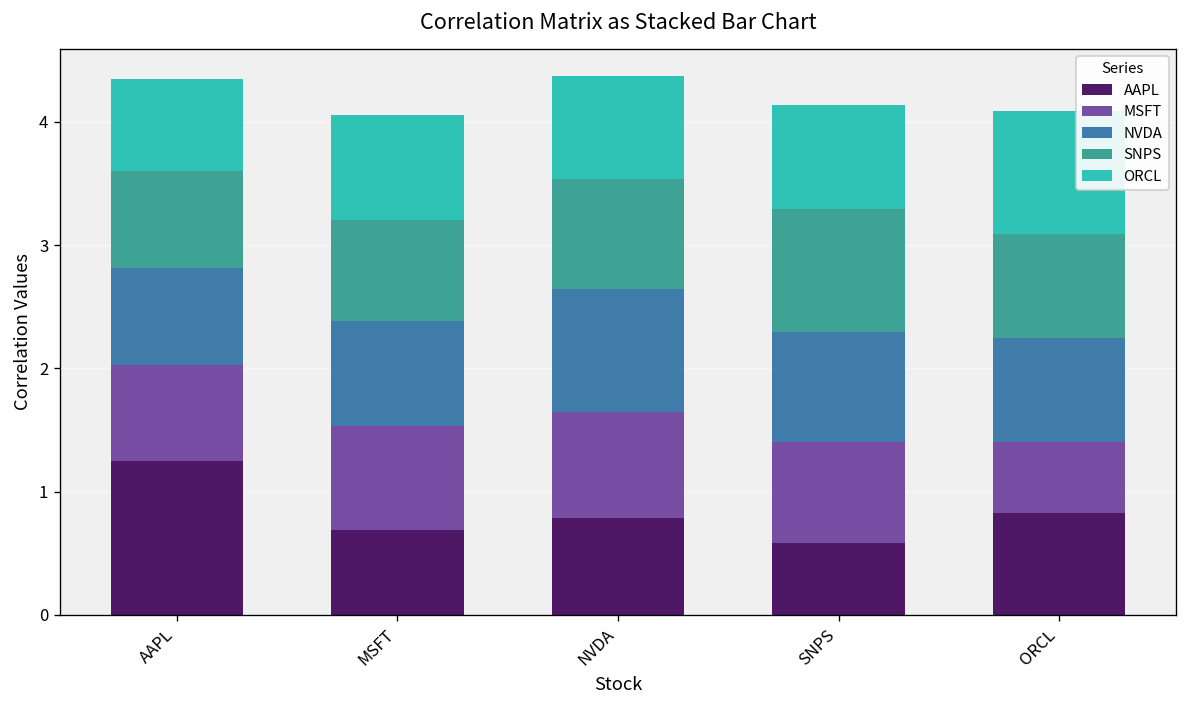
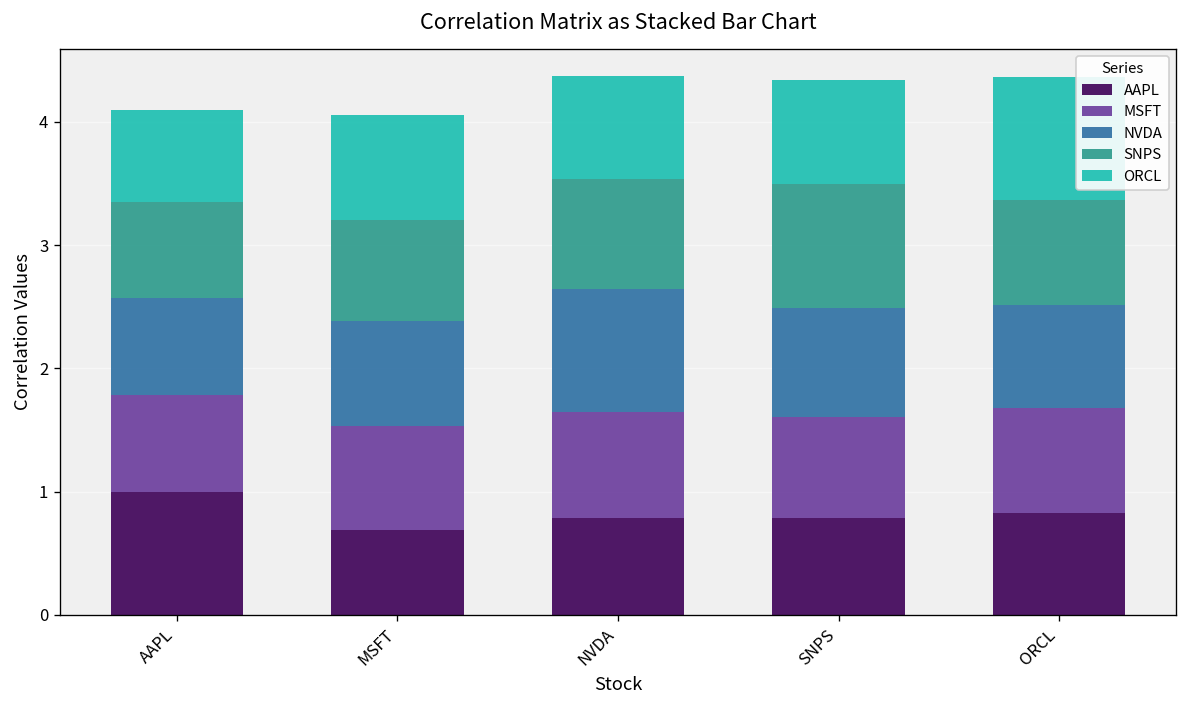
AAPL, AAPL: 1.25 -> 1.00
AAPL, SNPS: 0.58 -> 0.78
MSFT, ORCL: 0.58 -> 0.85
